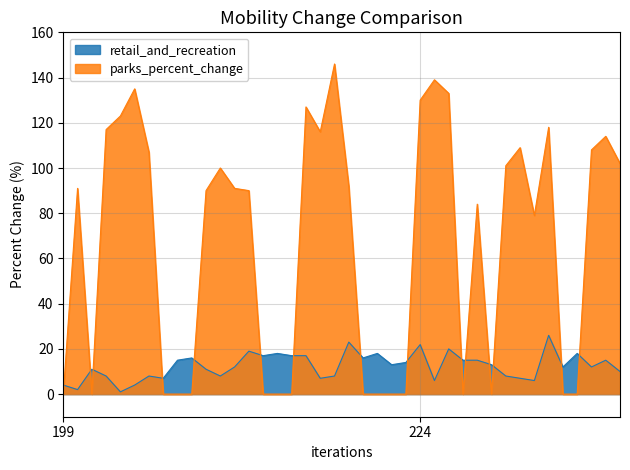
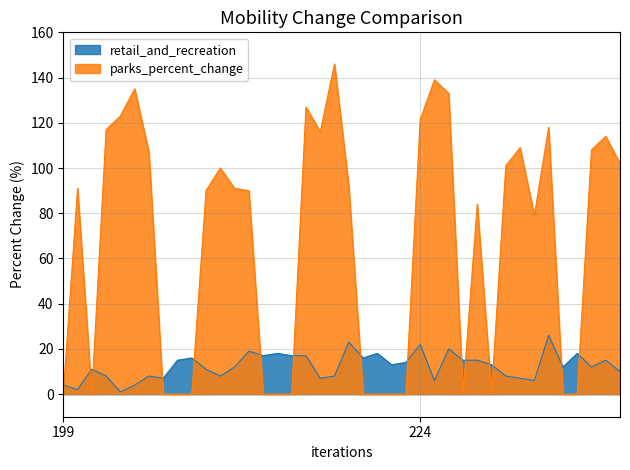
parks_percent_change, 224: 130 -> 121
